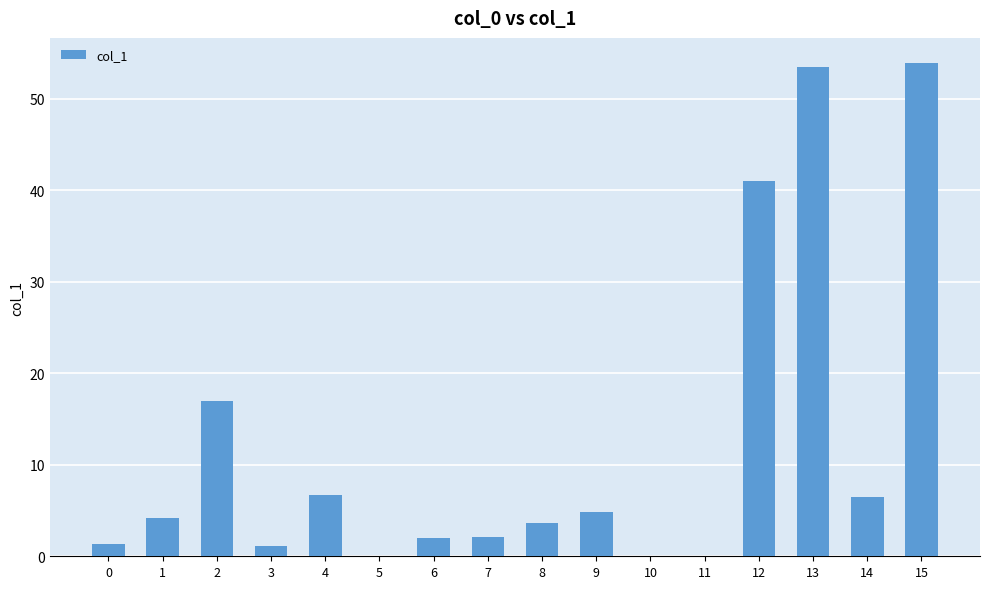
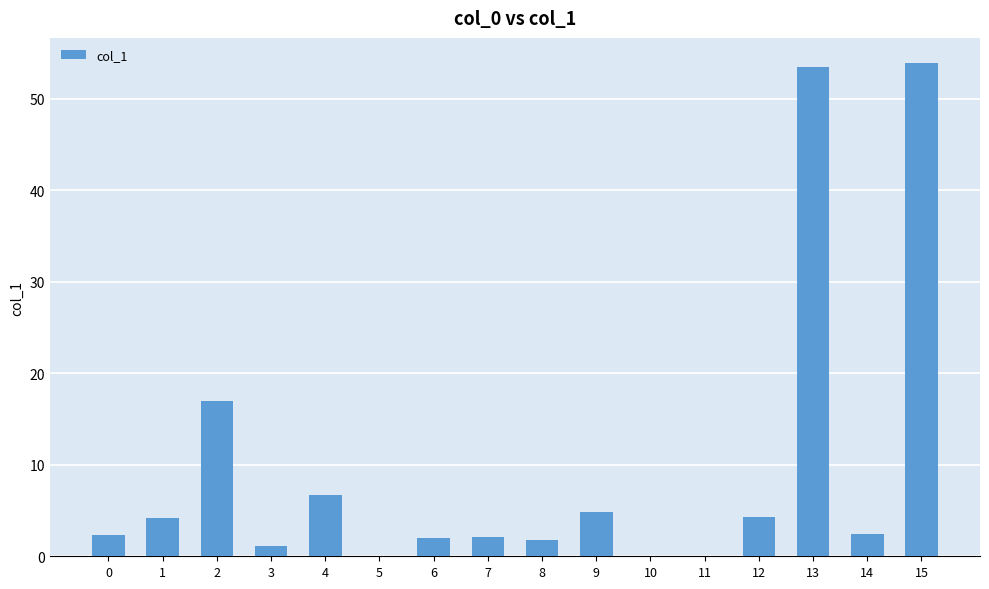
0: 1 -> 2
8: 4 -> 2
12: 41 -> 4
14: 6 -> 2
